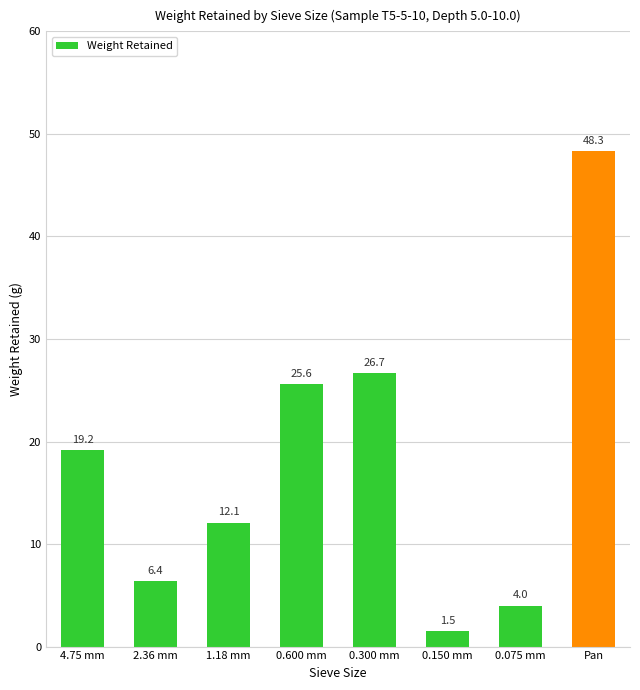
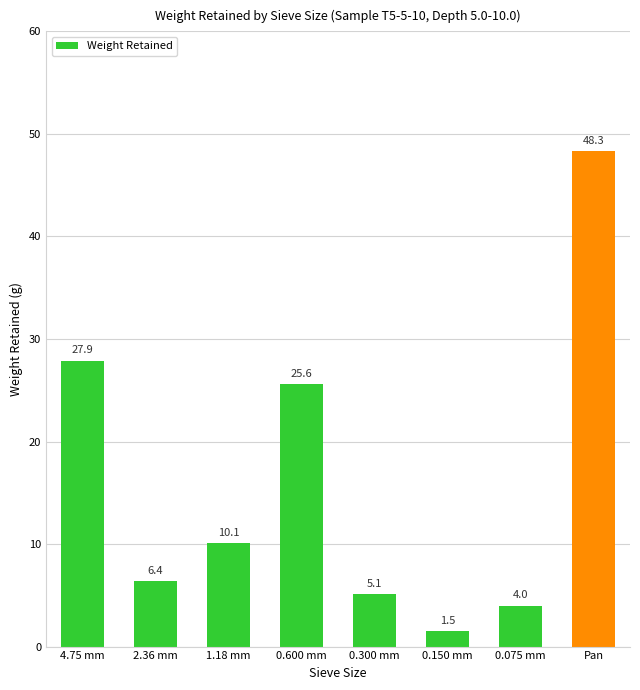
4.75 mm: 19.2 -> 27.9
1.18 mm: 12.1 -> 10.1
0.300 mm: 26.7 -> 5.1
